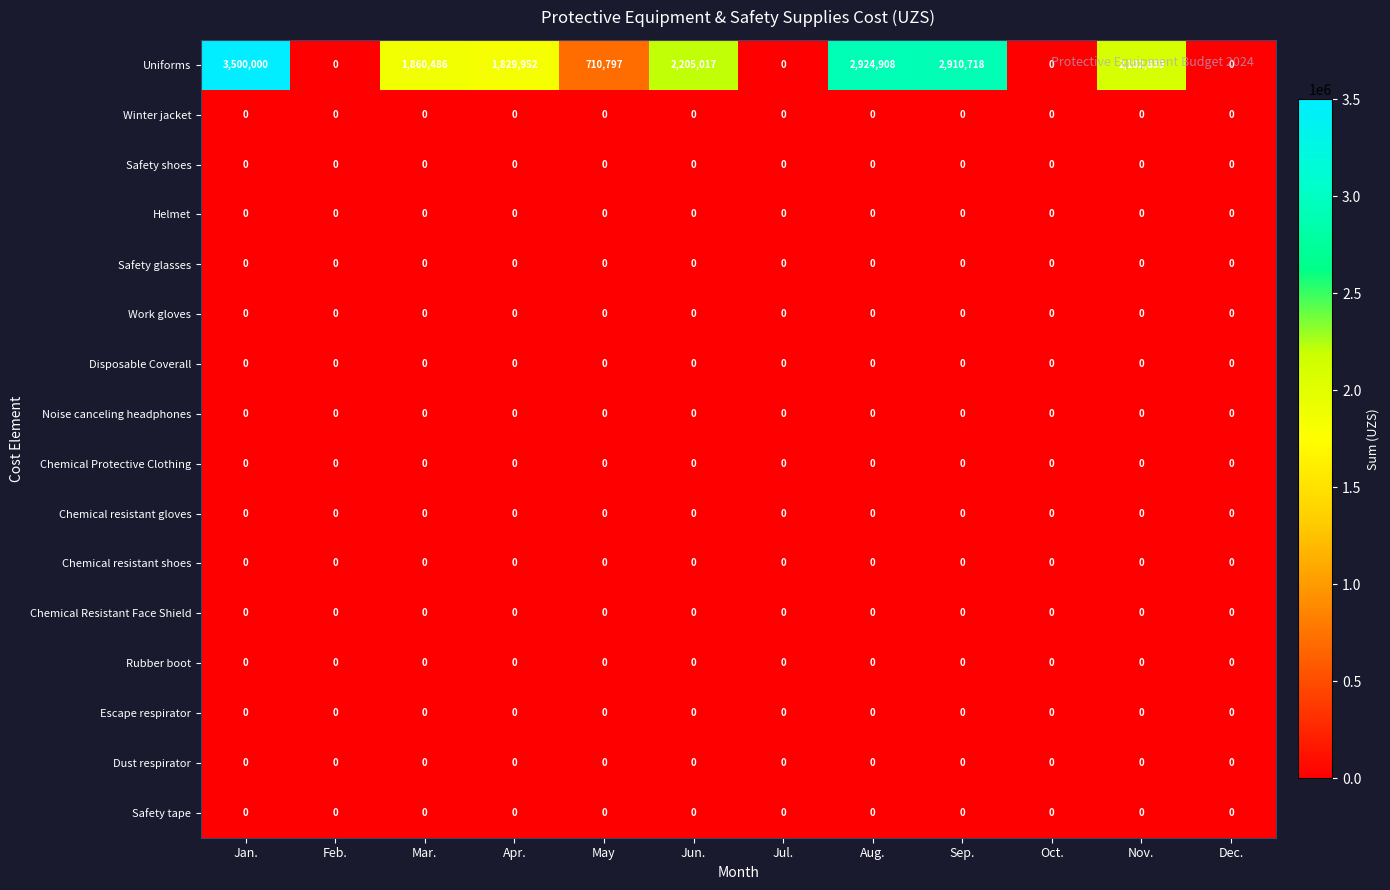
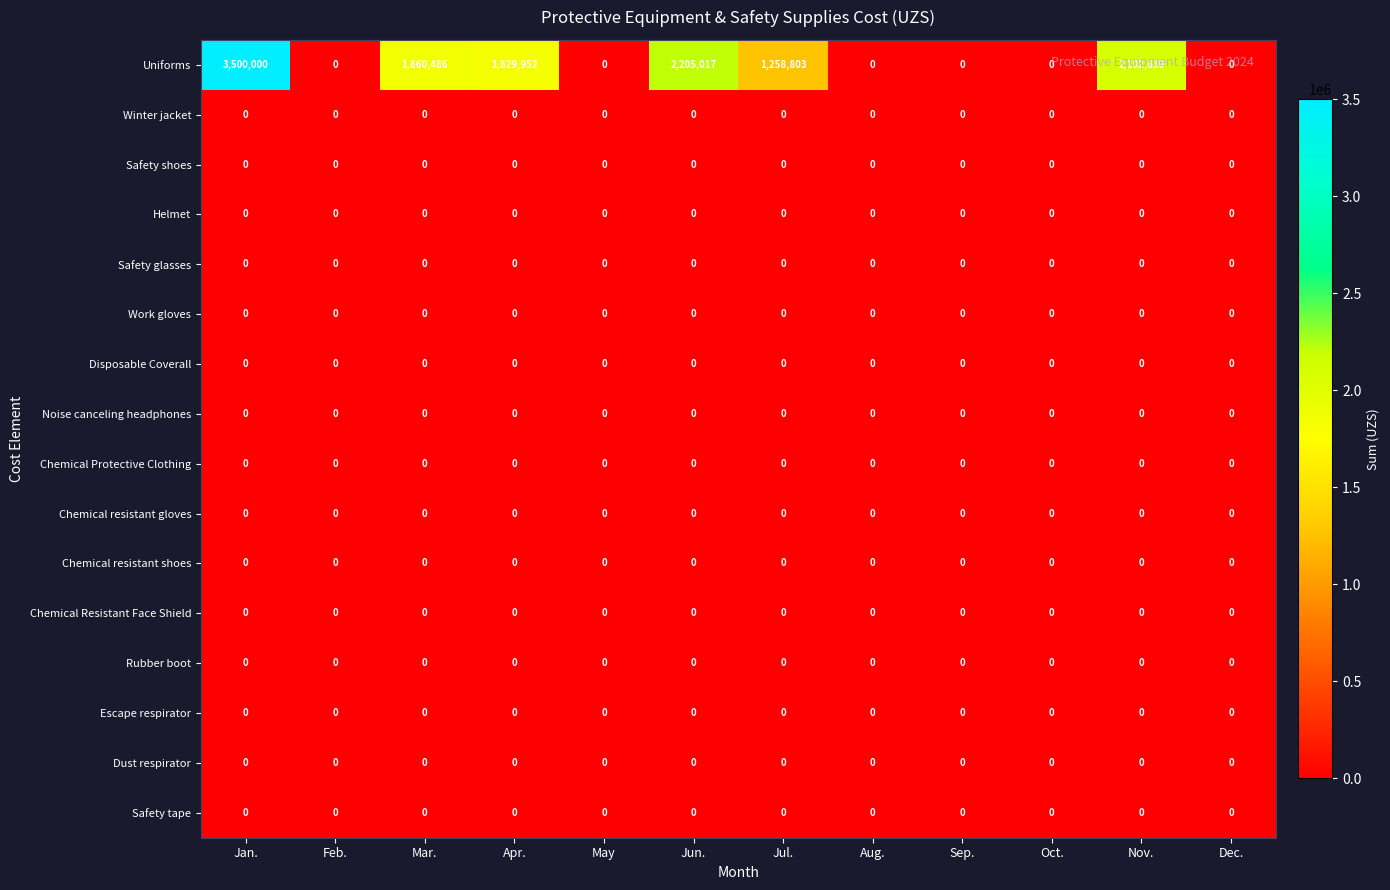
Uniforms, May: 710,797 -> 0
Uniforms, Jul.: 0 -> 1,258,803
Uniforms, Aug.: 2,924,908 -> 0
Uniforms, Sep.: 2,910,718 -> 0
